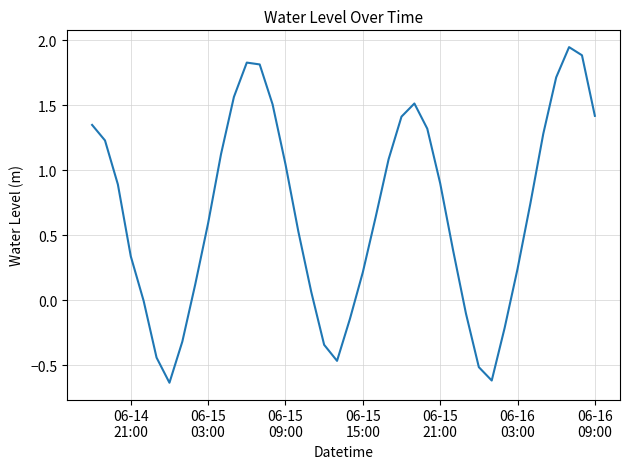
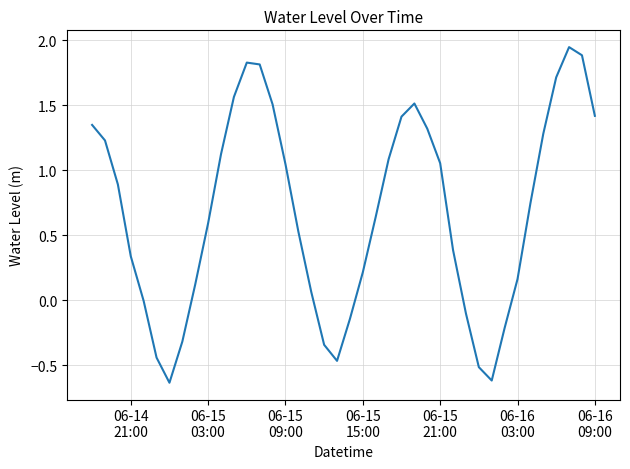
06-15 21:00: 0.90 -> 1.05
06-16 03:00: 0.24 -> 0.16
